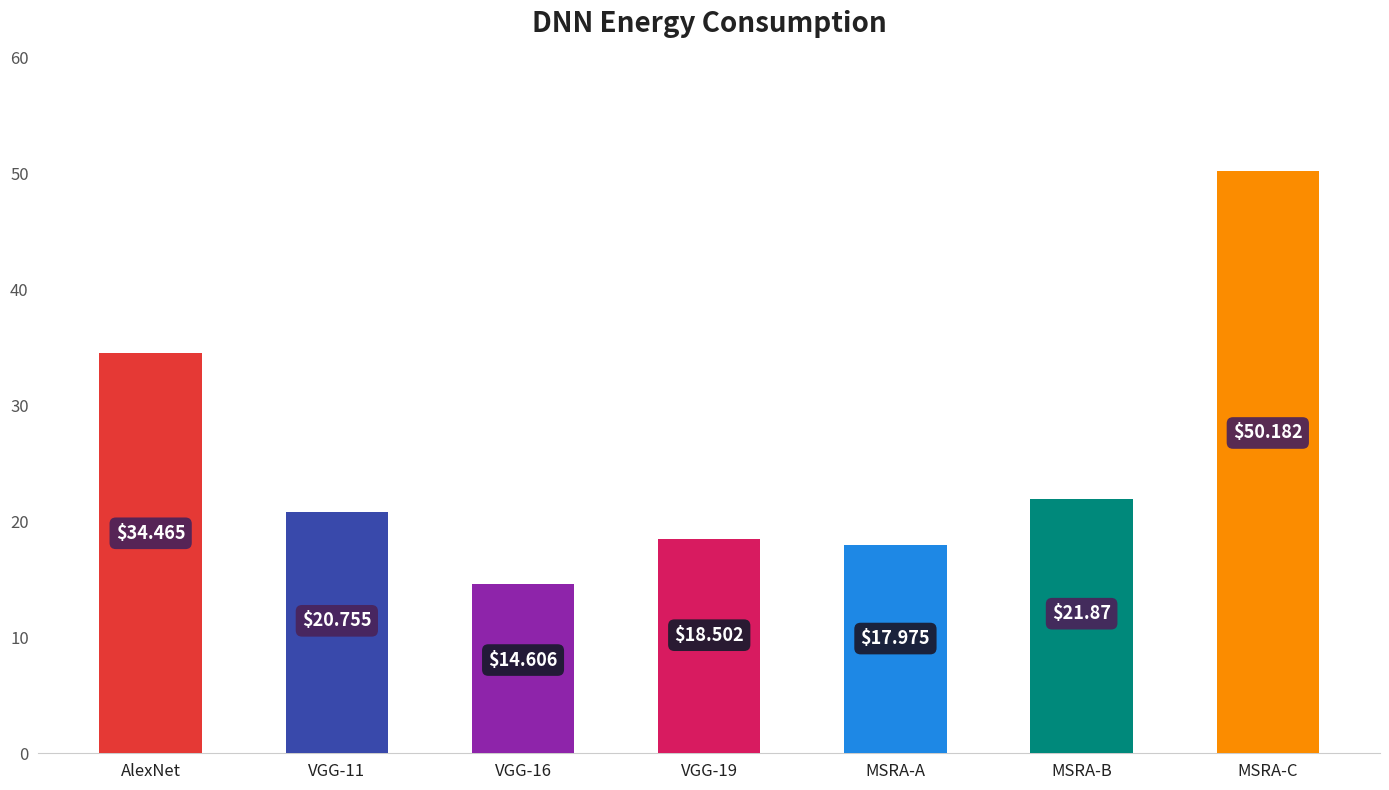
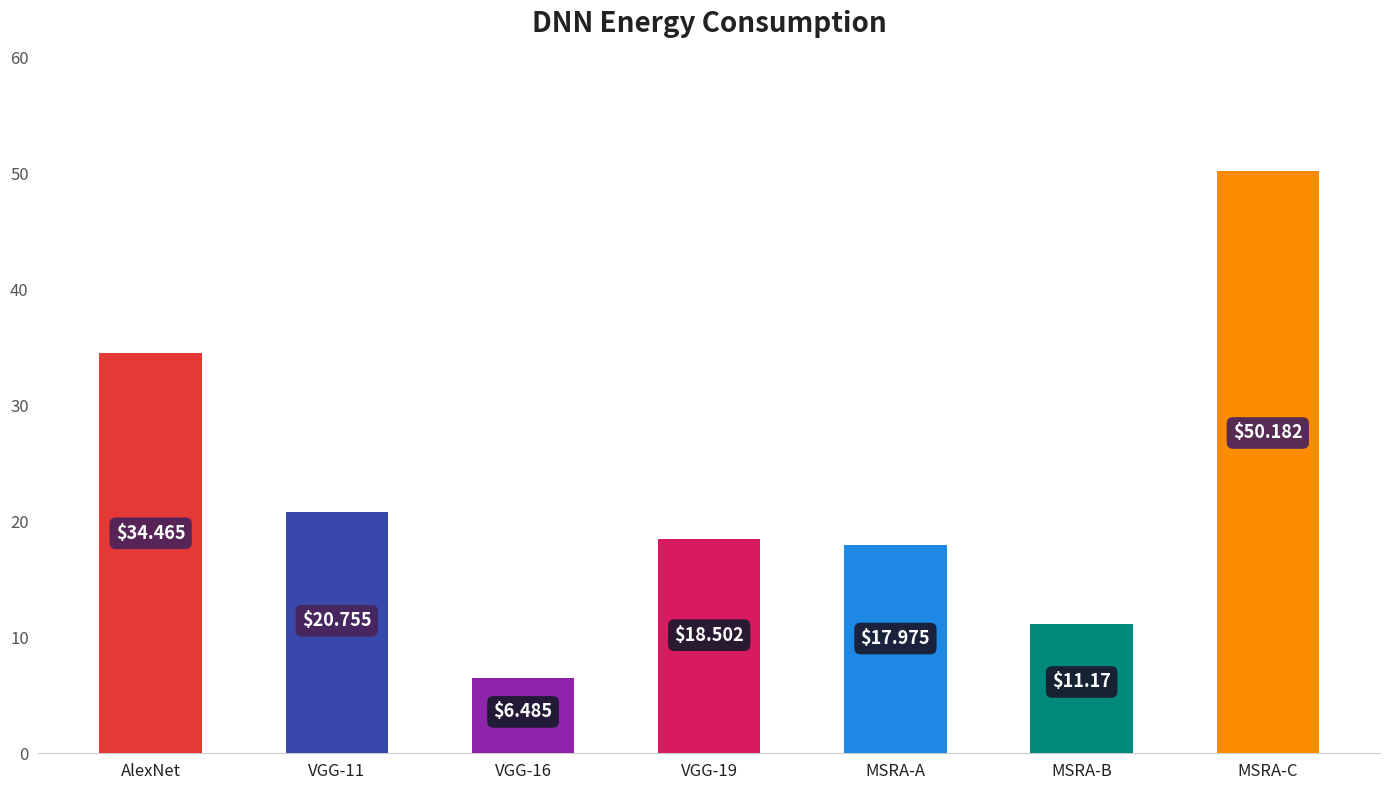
VGG-16: $14.606 -> $6.485
MSRA-B: $21.87 -> $11.17
